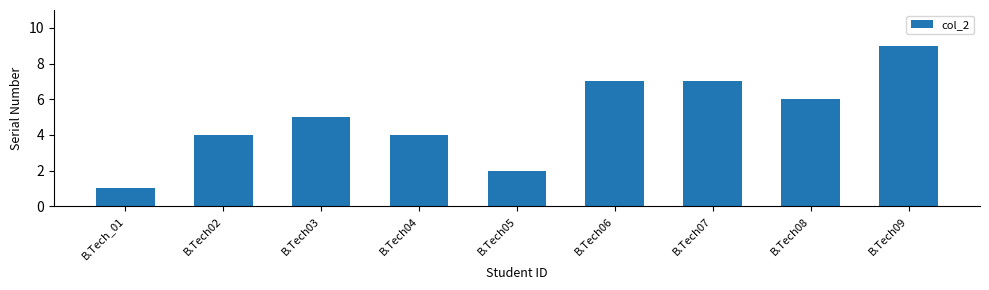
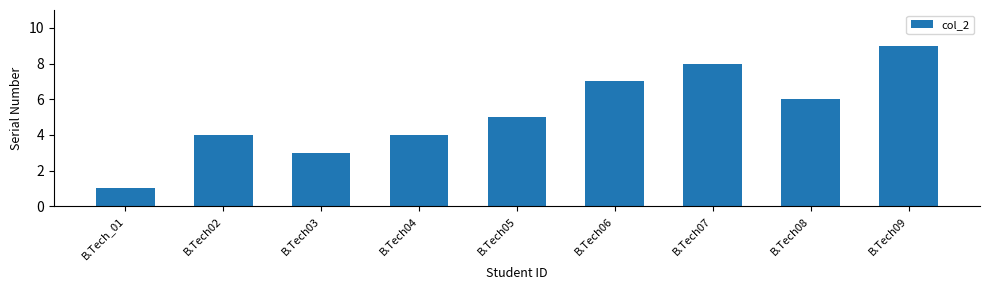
B.Tech03: 5 -> 3
B.Tech05: 2 -> 5
B.Tech07: 7 -> 8
